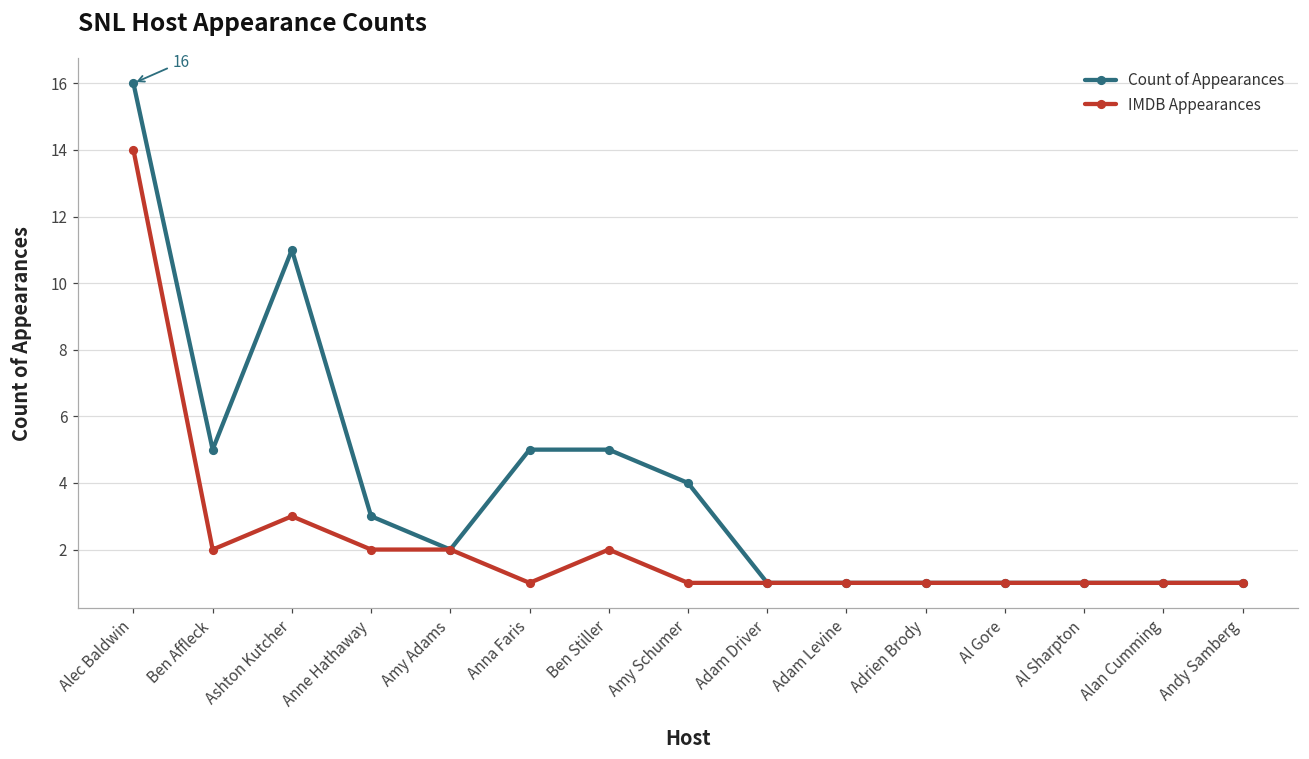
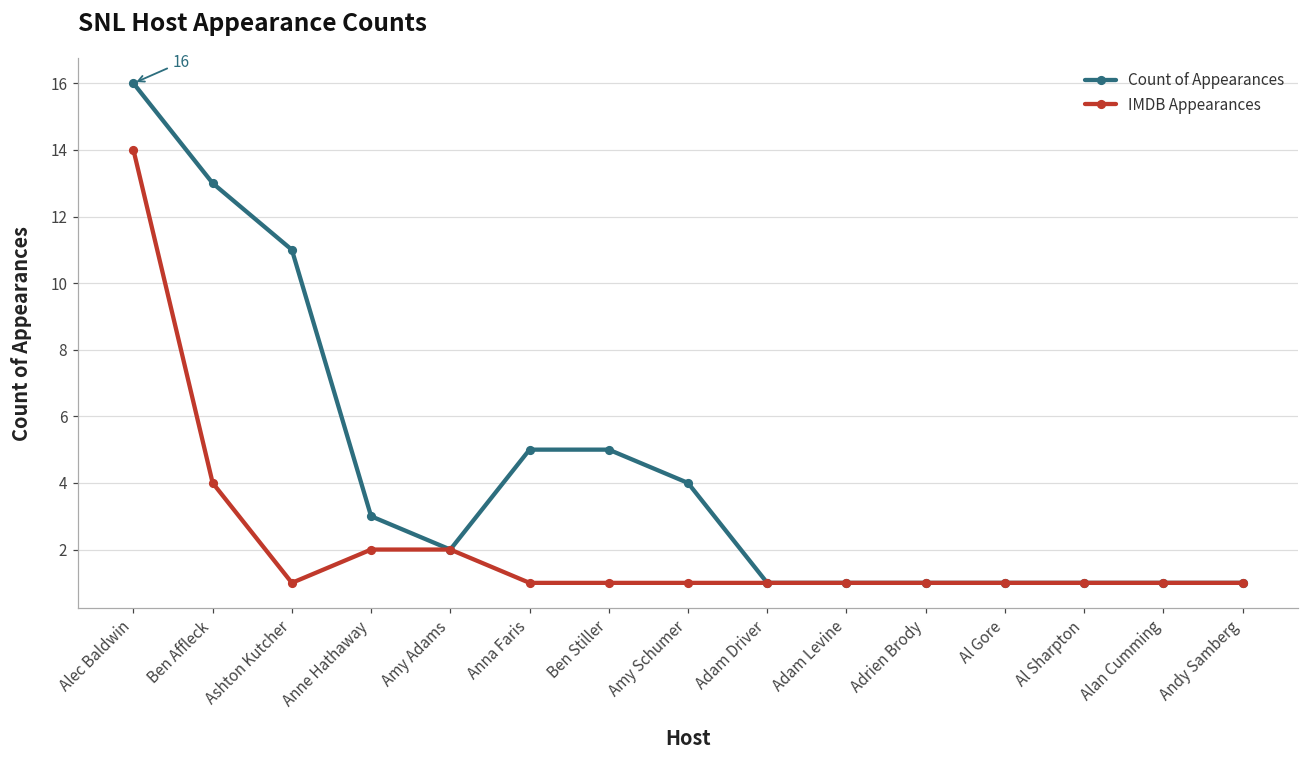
Count of Appearances, Ben Affleck: 5 -> 13
IMDB Appearances, Ben Affleck: 2 -> 4
IMDB Appearances, Ashton Kutcher: 3 -> 1
IMDB Appearances, Ben Stiller: 2 -> 1
